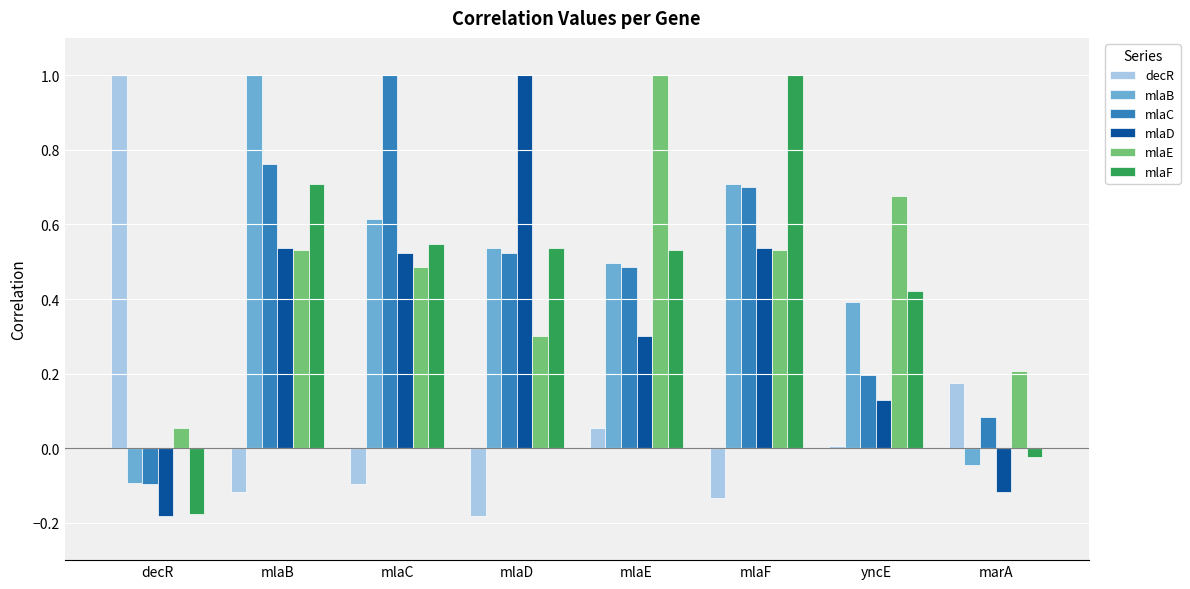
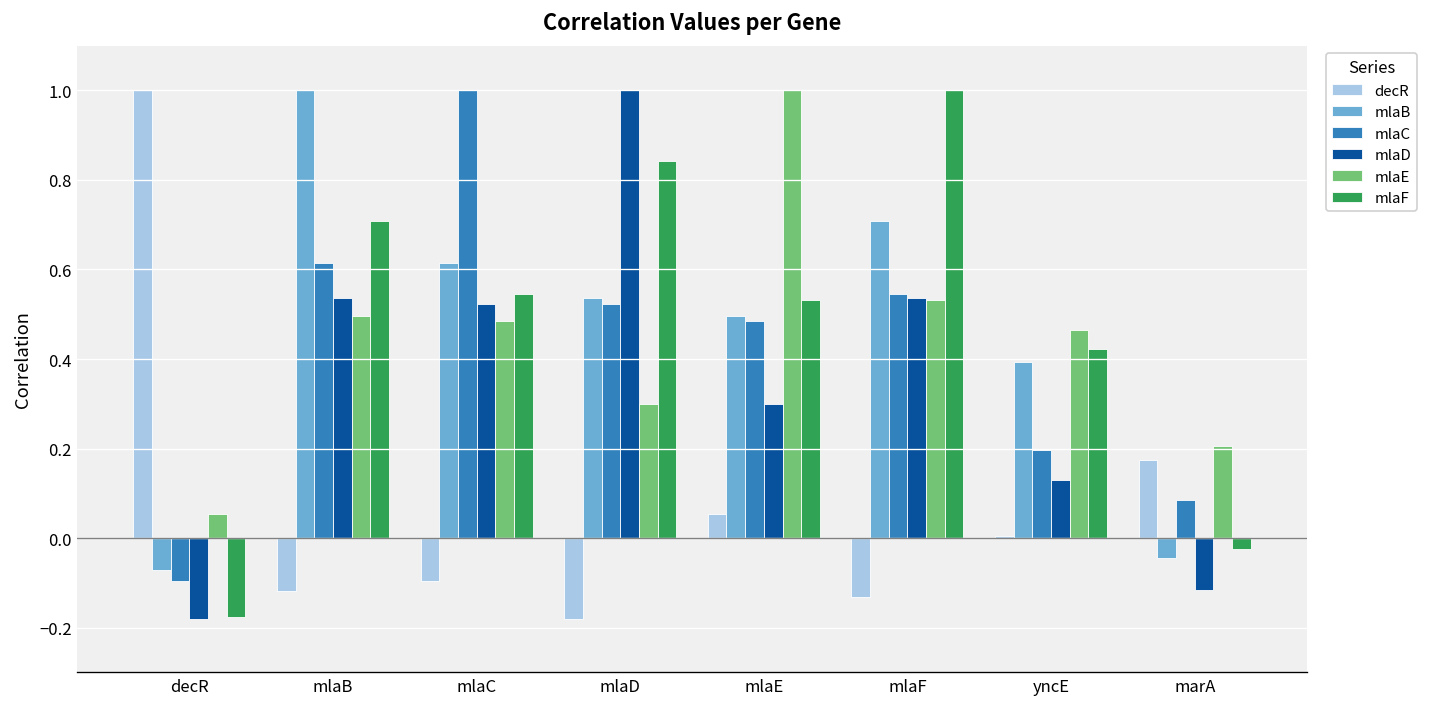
mlaB, decR: -0.09 -> -0.07
mlaC, mlaB: 0.76 -> 0.62
mlaE, mlaB: 0.53 -> 0.50
mlaF, mlaD: 0.54 -> 0.84
mlaC, mlaF: 0.70 -> 0.55
mlaE, yncE: 0.68 -> 0.46
